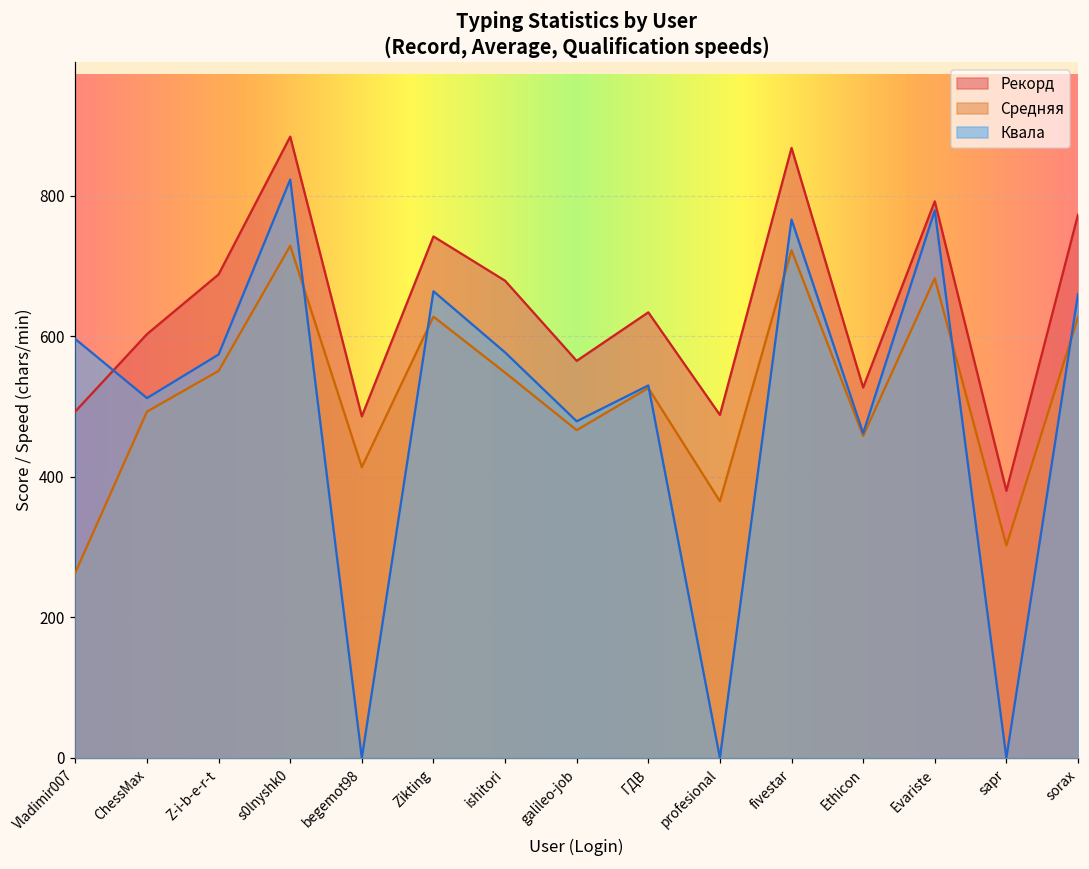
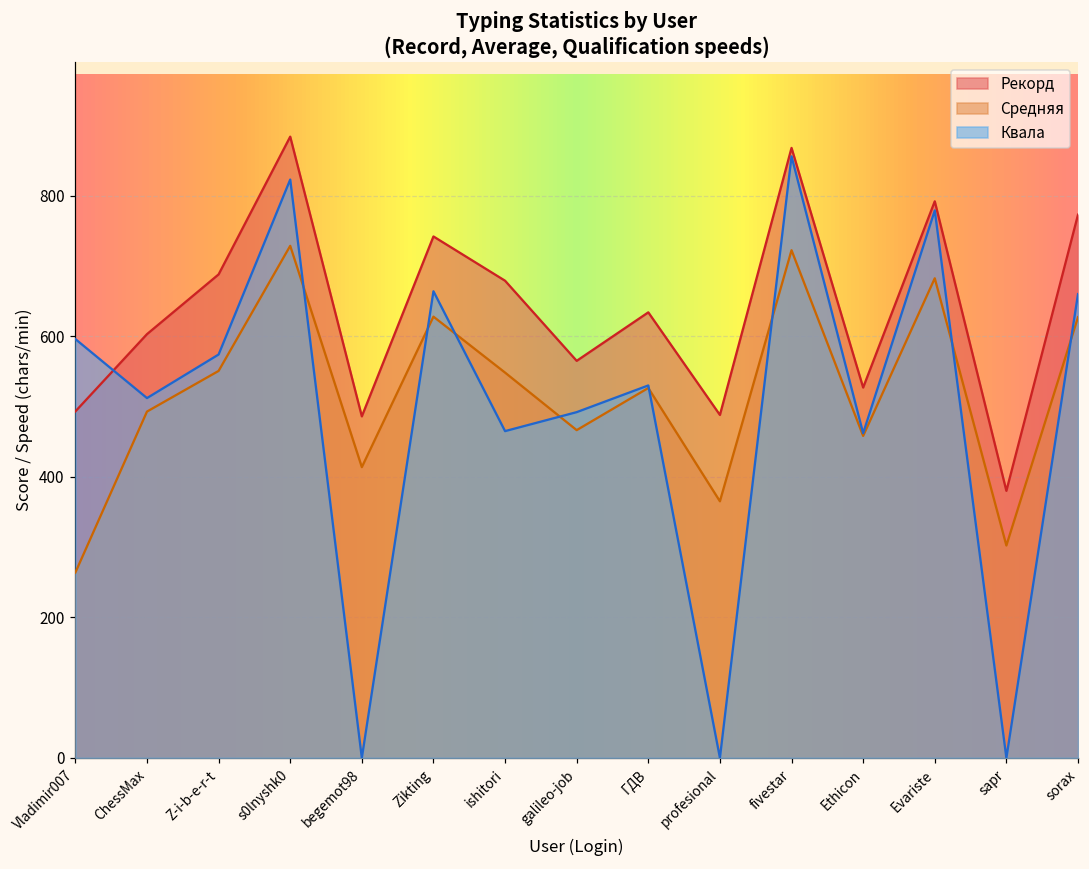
Квала, ishitori: 580 -> 470
Квала, galileo-job: 480 -> 490
Квала, fivestar: 770 -> 860
